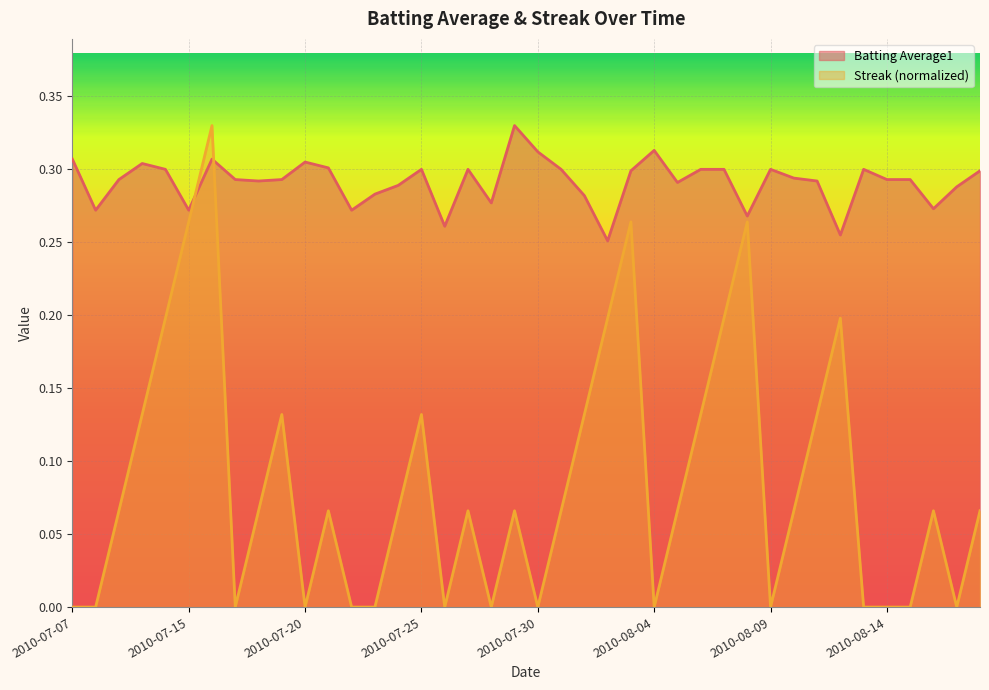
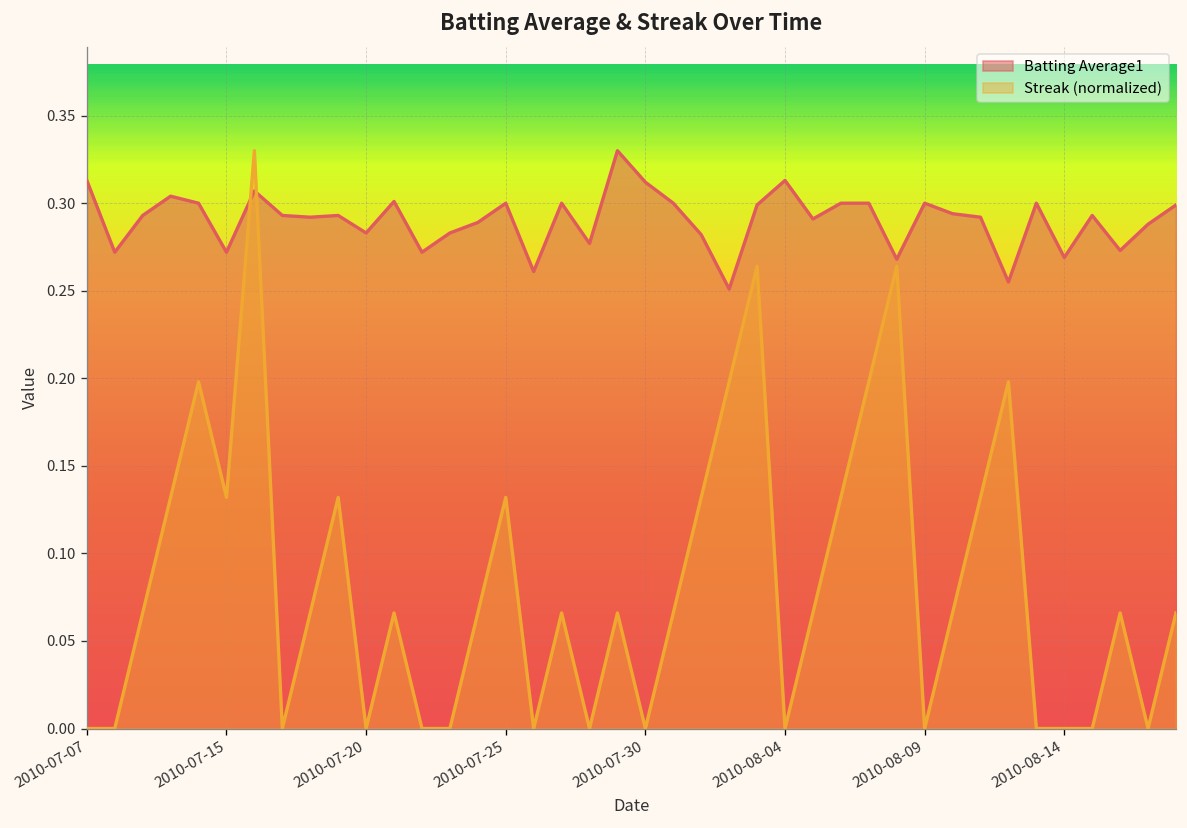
Batting Average1, 2010-07-07: 0.307 -> 0.313
Streak (normalized), 2010-07-15: 0.264 -> 0.132
Batting Average1, 2010-07-20: 0.305 -> 0.283
Batting Average1, 2010-08-14: 0.293 -> 0.269
